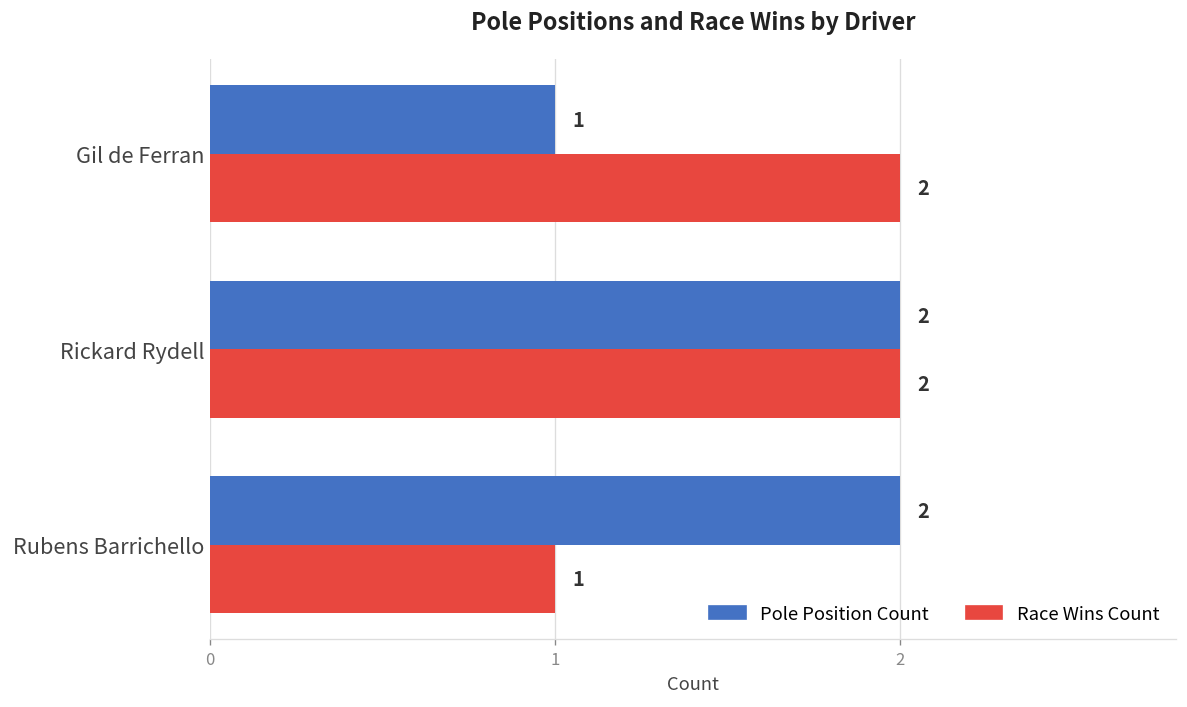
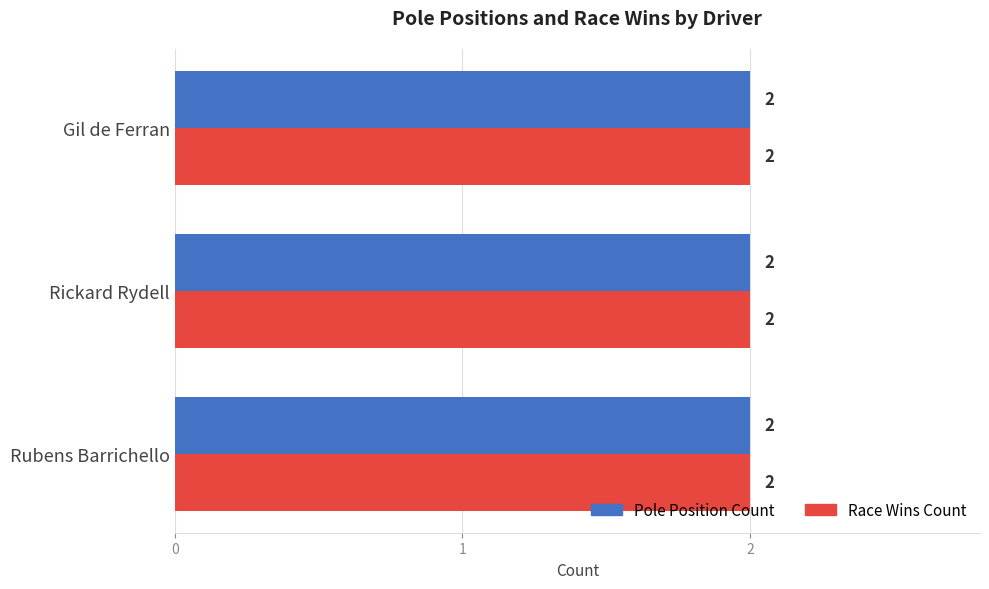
Pole Position Count, Gil de Ferran: 1 -> 2
Race Wins Count, Rubens Barrichello: 1 -> 2
